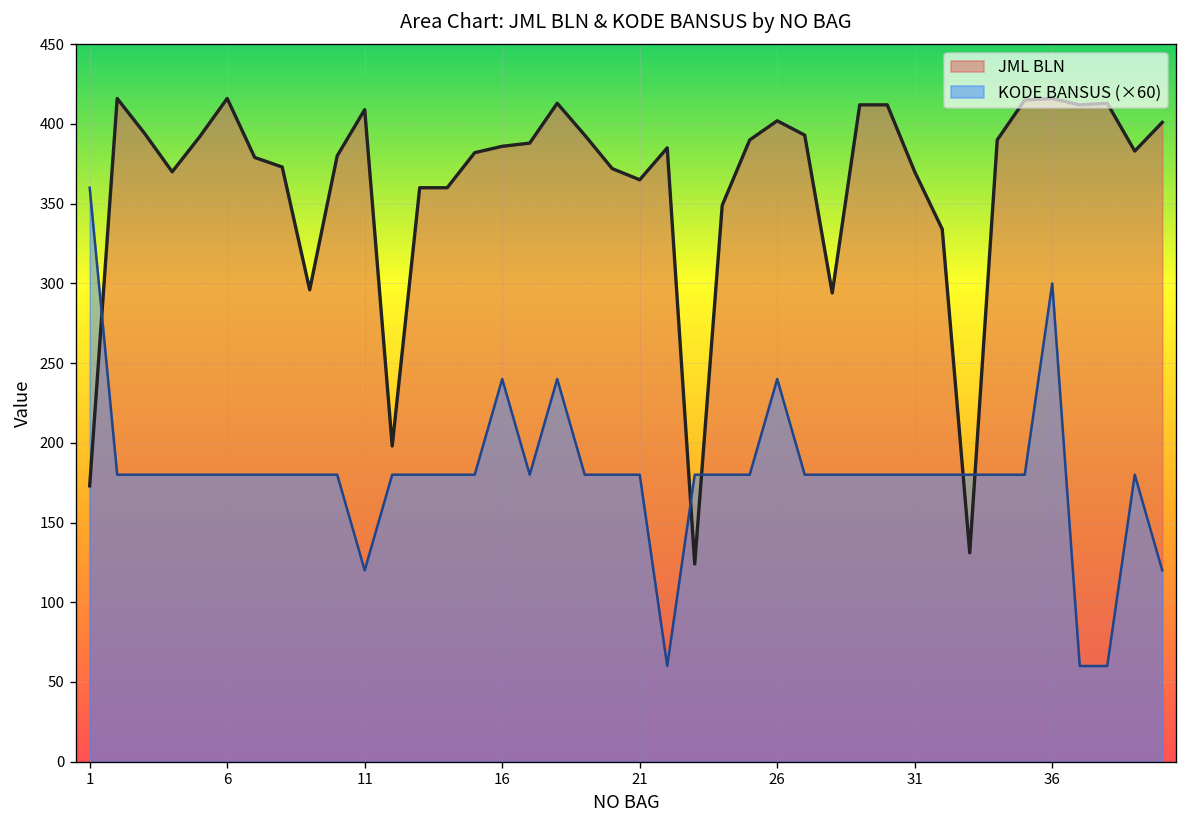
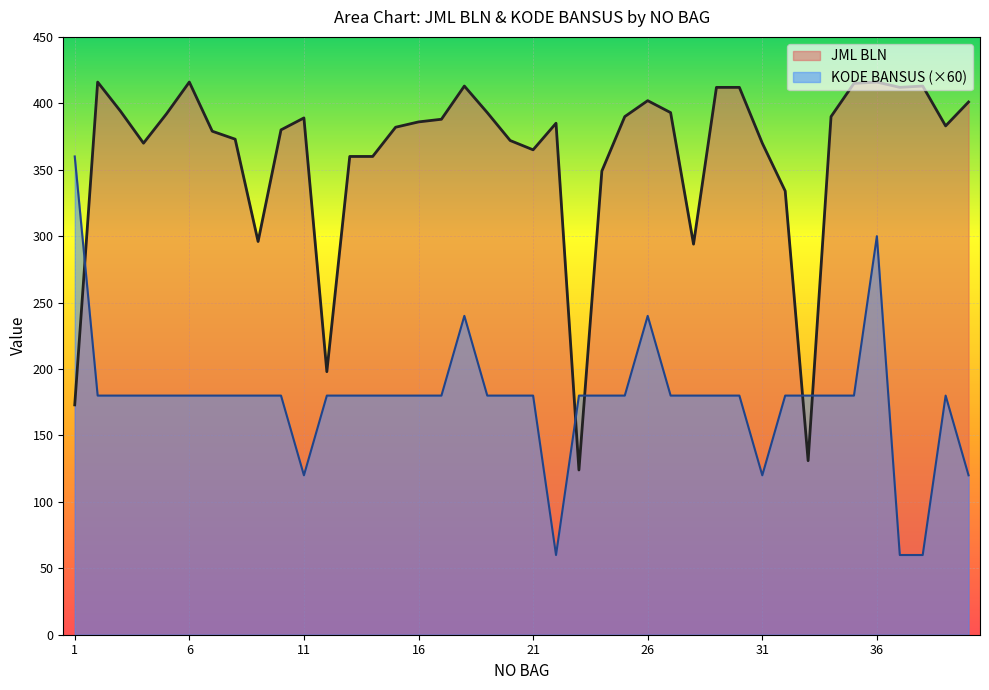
JML BLN, 11: 409 -> 389
KODE BANSUS (×60), 16: 240 -> 180
KODE BANSUS (×60), 31: 180 -> 120
